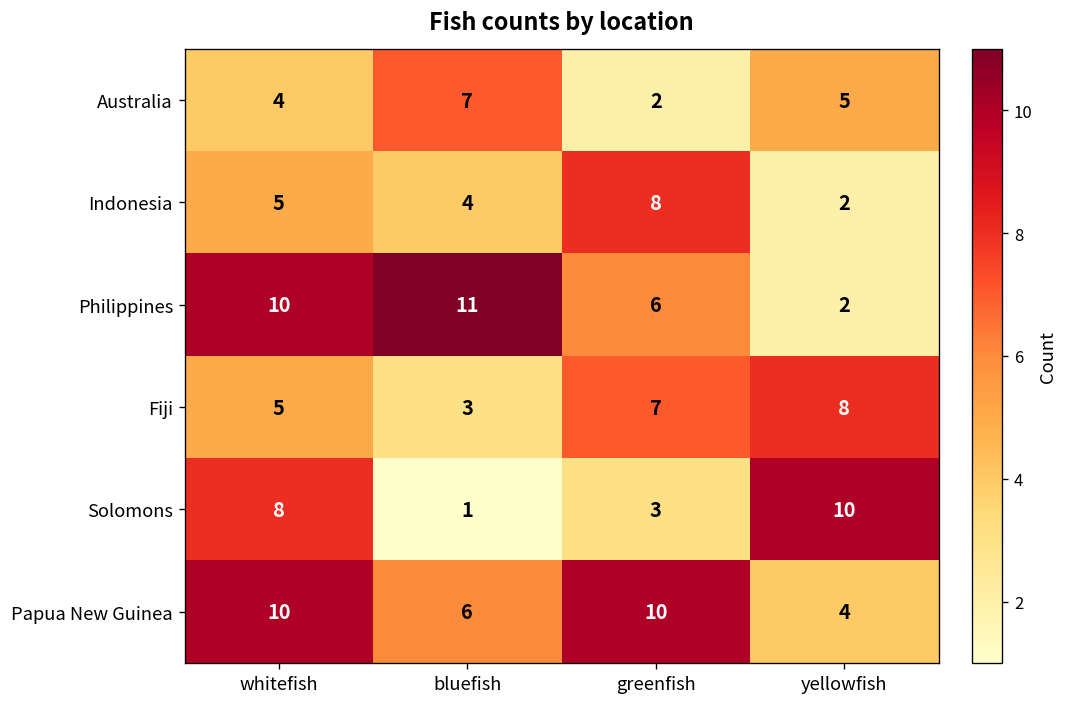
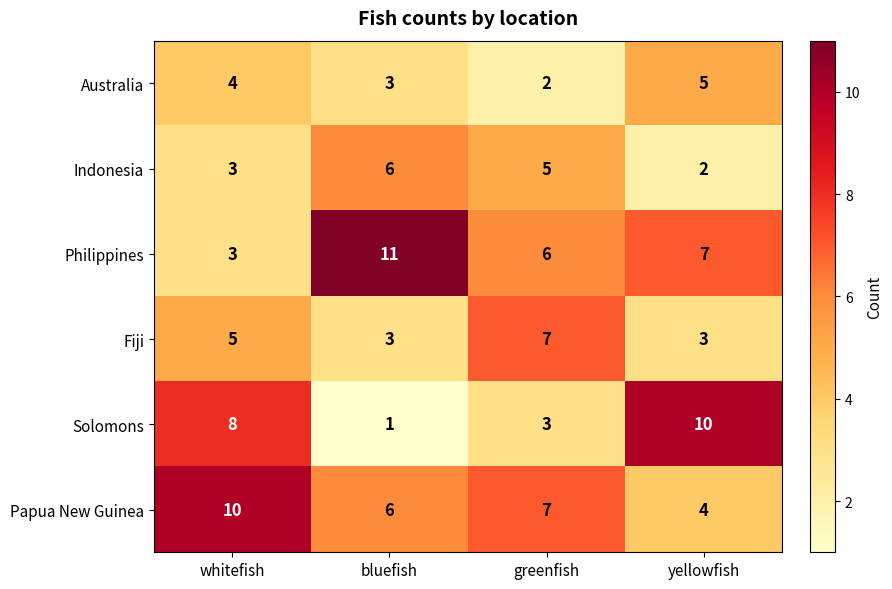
Australia, bluefish: 7 -> 3
Indonesia, whitefish: 5 -> 3
Indonesia, bluefish: 4 -> 6
Indonesia, greenfish: 8 -> 5
Philippines, whitefish: 10 -> 3
Philippines, yellowfish: 2 -> 7
Fiji, yellowfish: 8 -> 3
Papua New Guinea, greenfish: 10 -> 7
